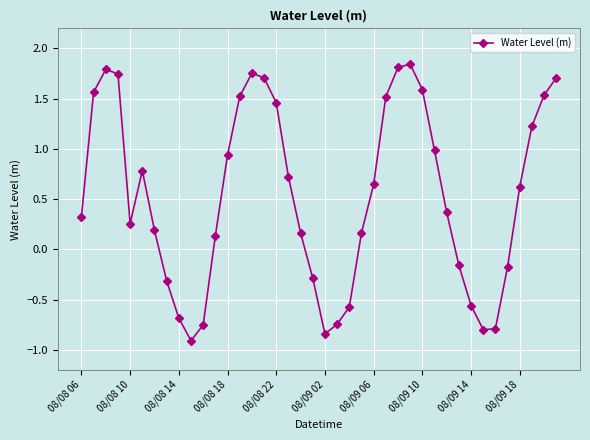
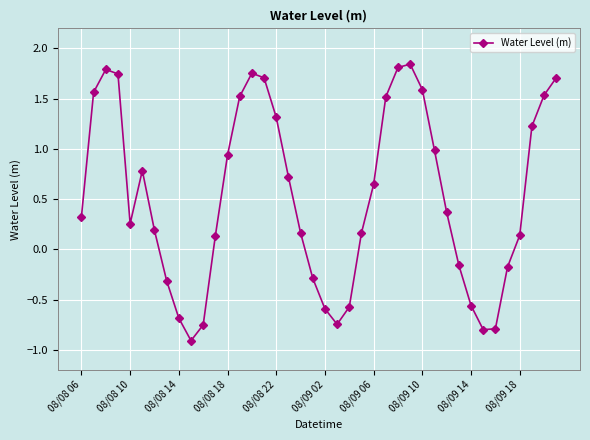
08/08 22: 1.46 -> 1.31
08/09 02: -0.84 -> -0.59
08/09 18: 0.62 -> 0.14
